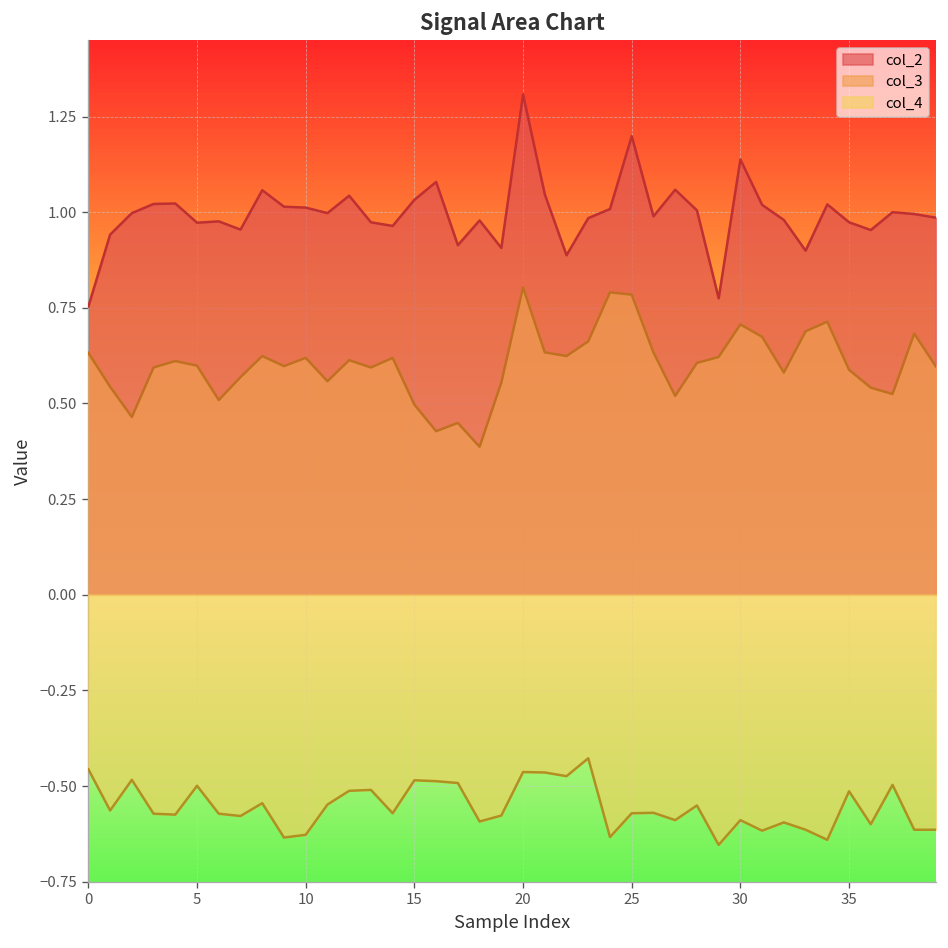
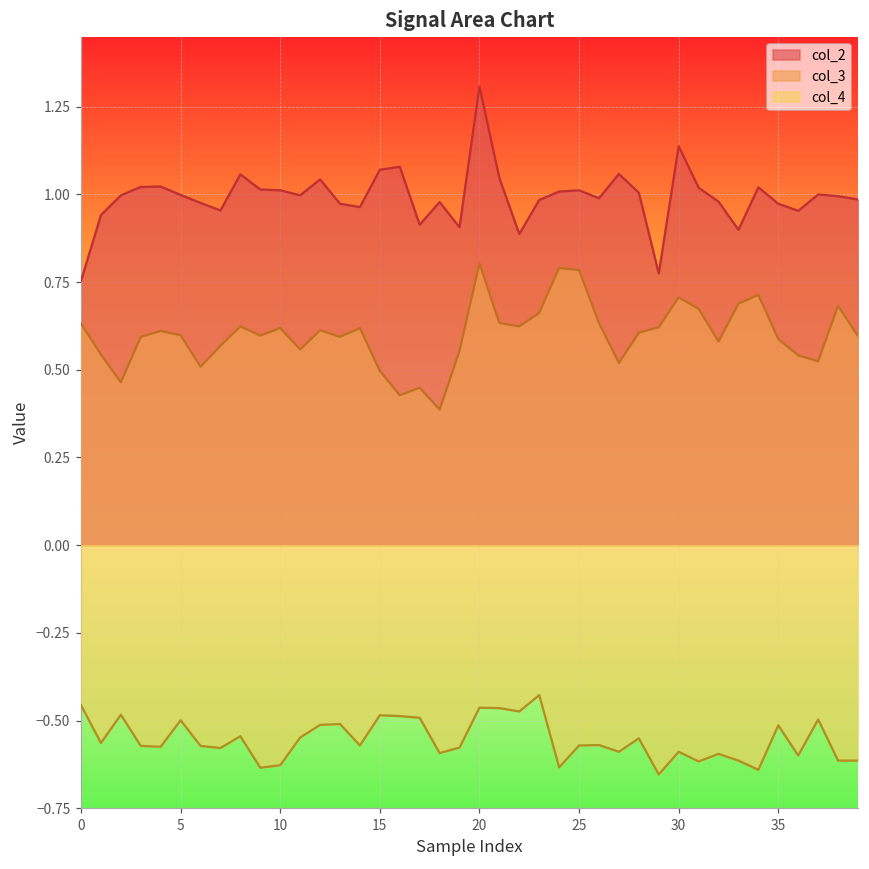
col_2, 5: 0.97 -> 1.00
col_2, 15: 1.03 -> 1.07
col_2, 25: 1.20 -> 1.01
